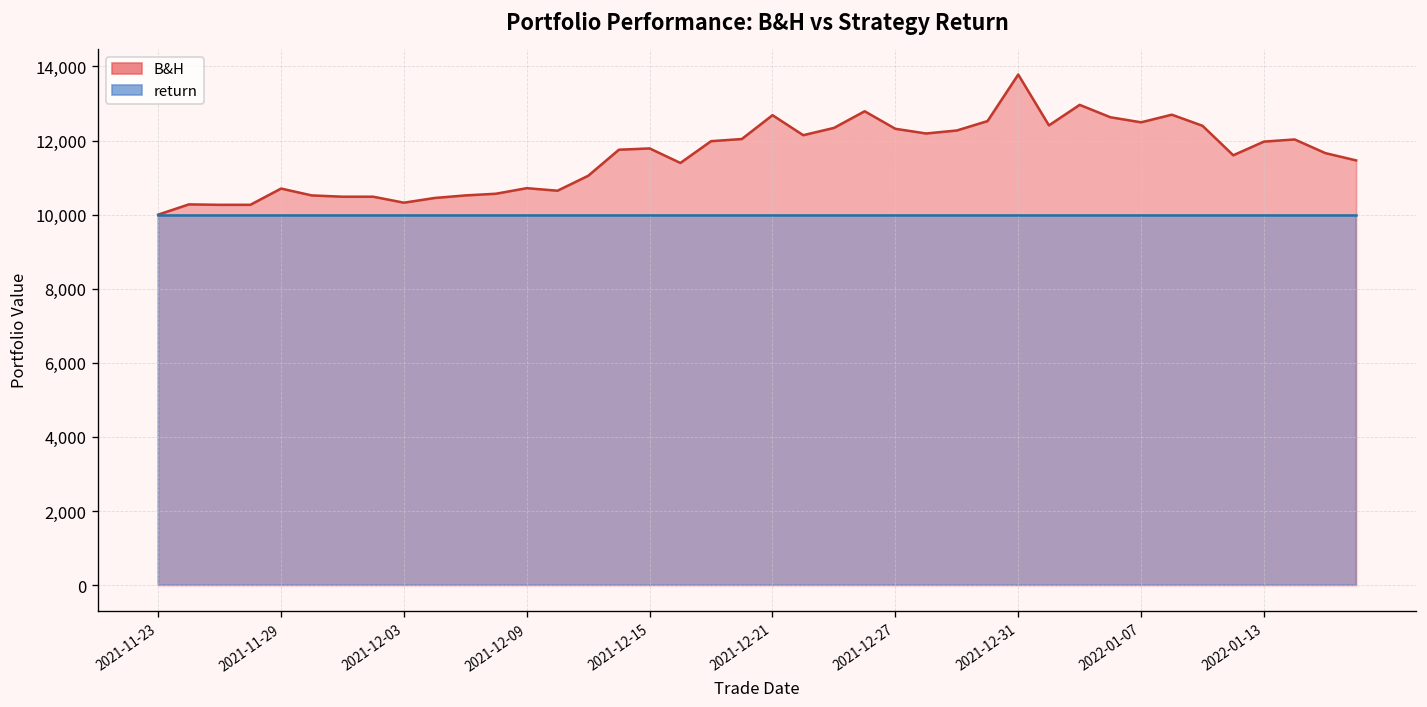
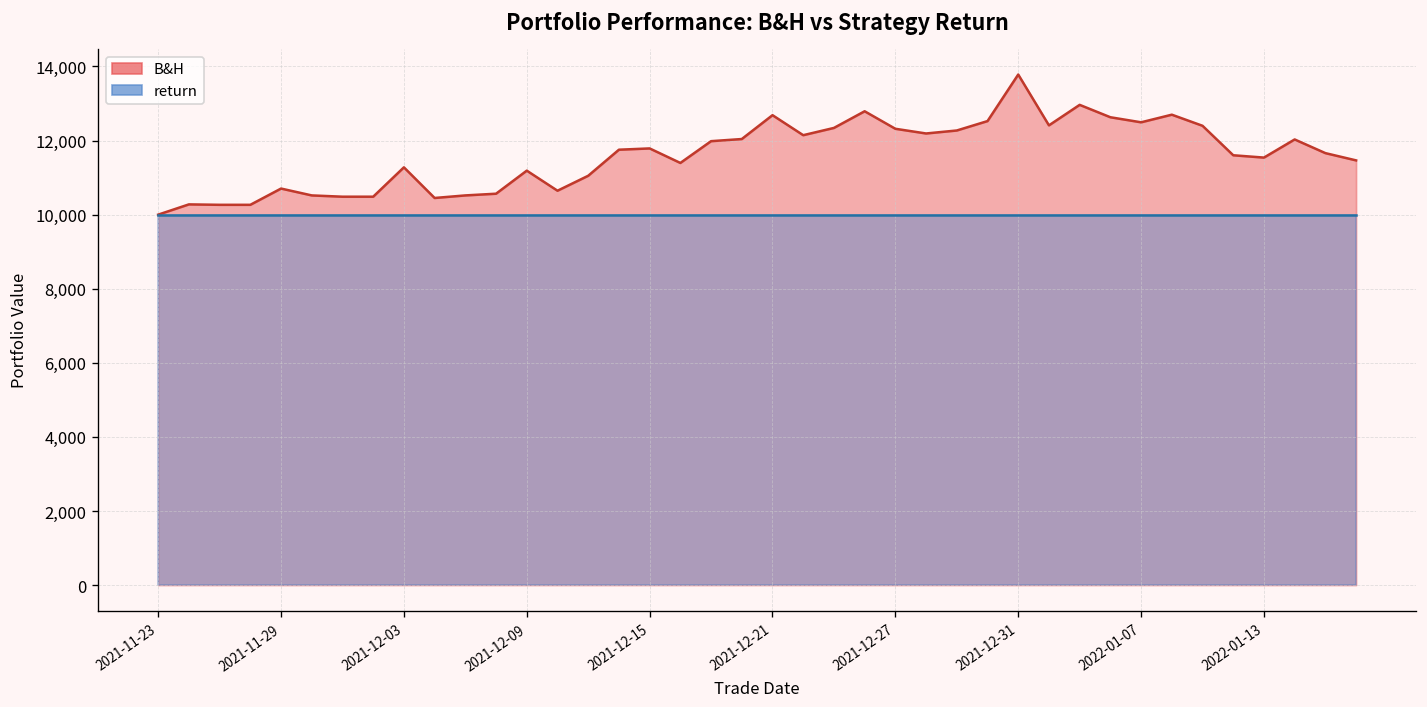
B&H, 2021-12-03: 10,300 -> 11,300
B&H, 2021-12-09: 10,700 -> 11,200
B&H, 2022-01-13: 12,000 -> 11,500
